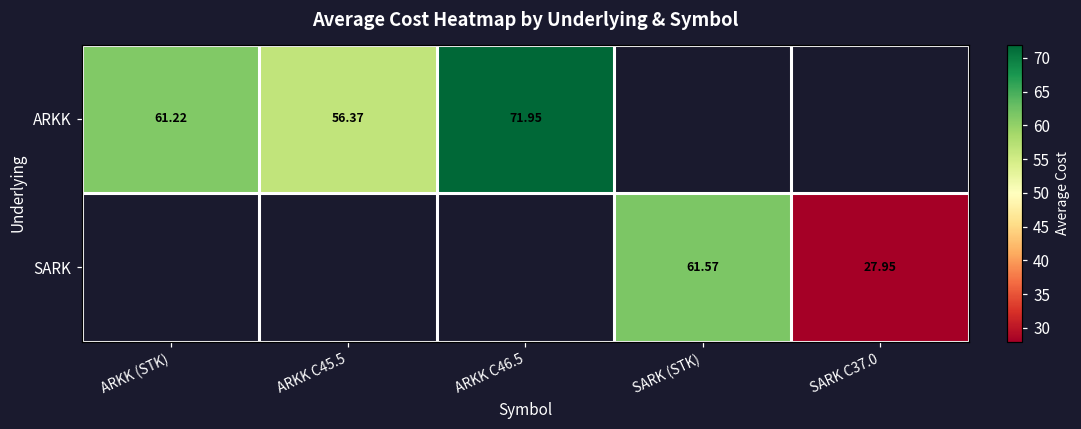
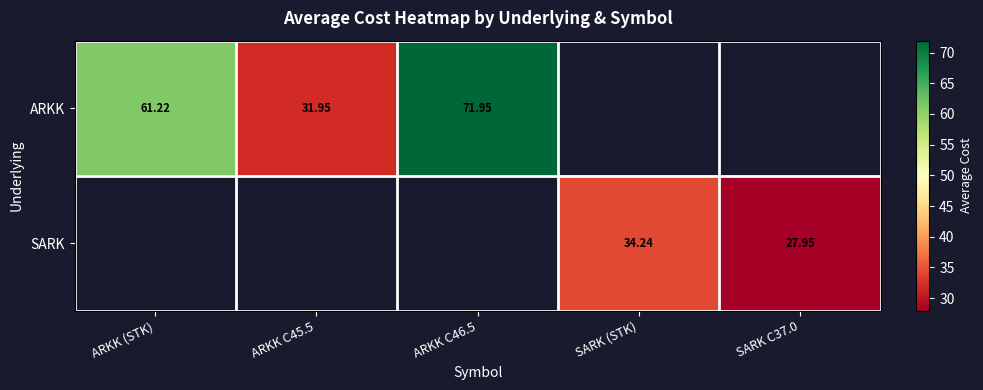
ARKK, ARKK C45.5: 56.37 -> 31.95
SARK, SARK (STK): 61.57 -> 34.24
